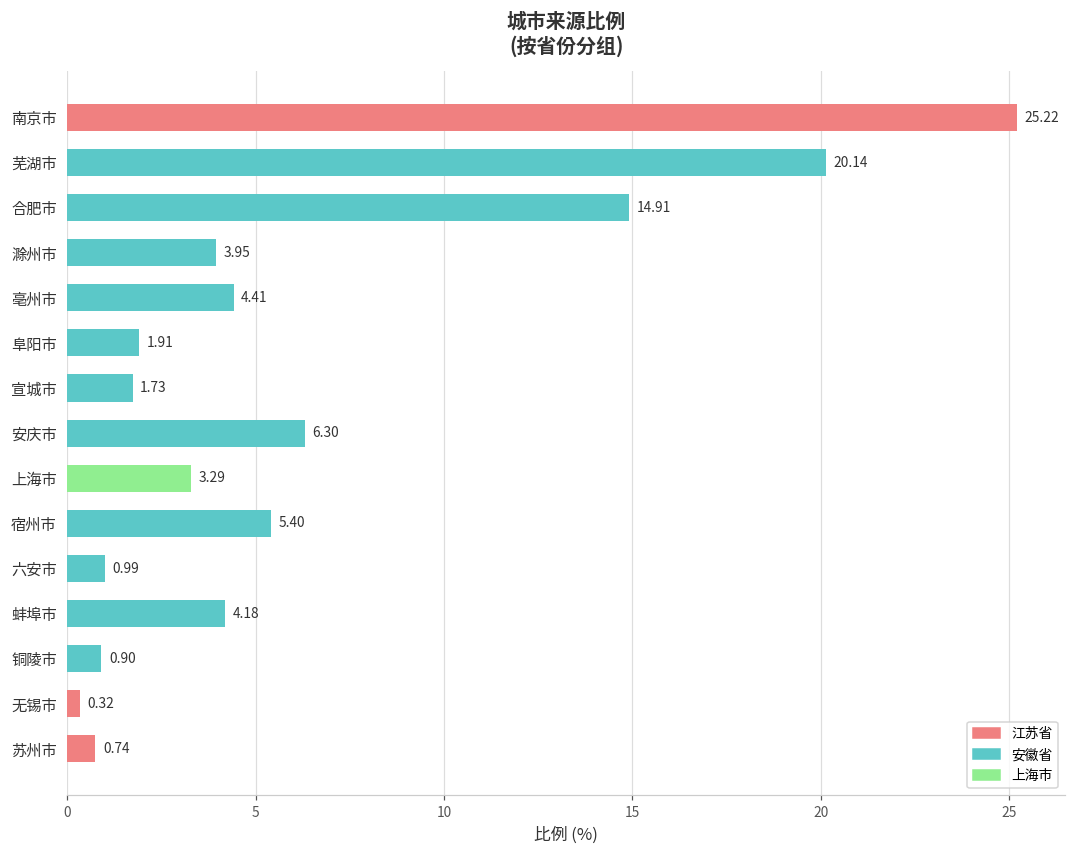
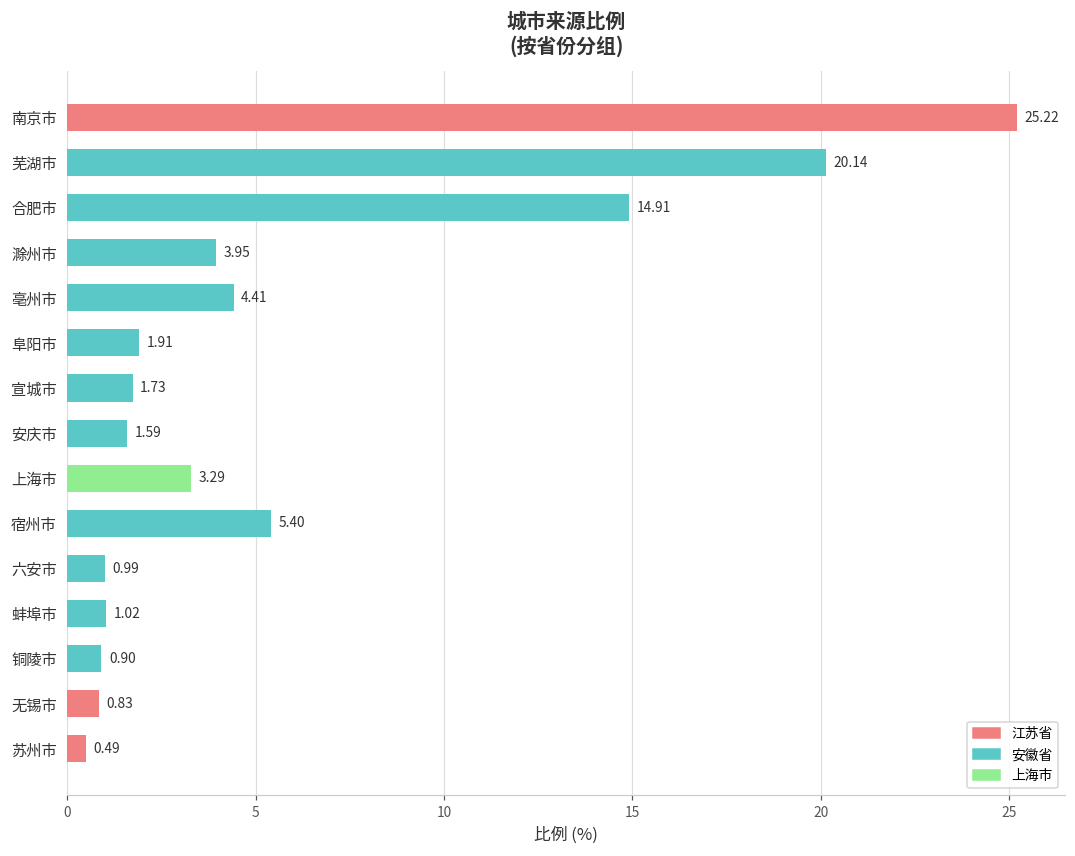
安庆市: 6.30 -> 1.59
蚌埠市: 4.18 -> 1.02
无锡市: 0.32 -> 0.83
苏州市: 0.74 -> 0.49
